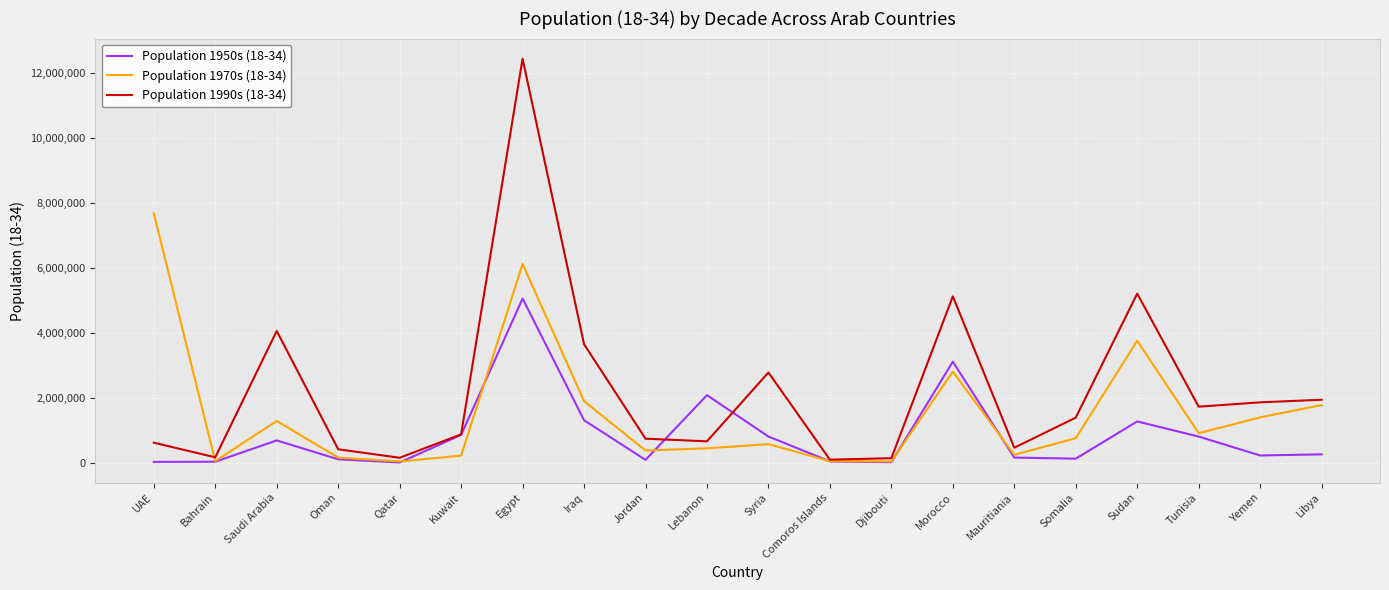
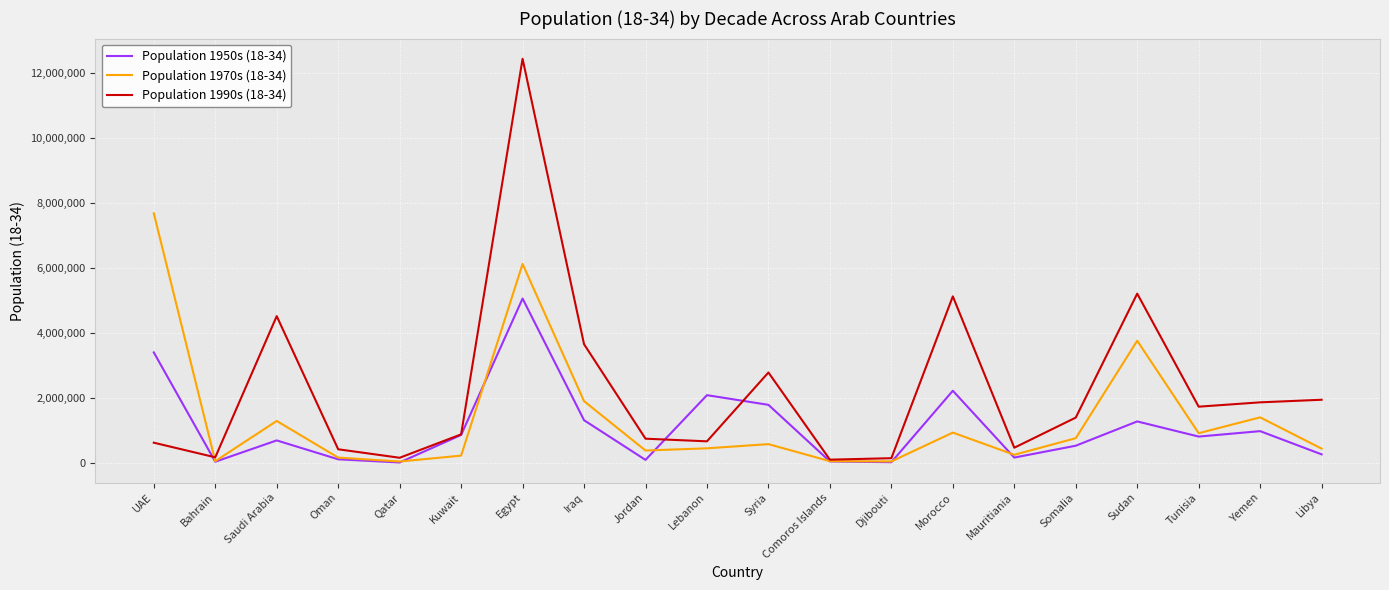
Population 1950s (18-34), UAE: 0 -> 3,400,000
Population 1990s (18-34), Saudi Arabia: 4,100,000 -> 4,500,000
Population 1950s (18-34), Syria: 800,000 -> 1,800,000
Population 1950s (18-34), Morocco: 3,100,000 -> 2,200,000
Population 1970s (18-34), Morocco: 2,800,000 -> 900,000
Population 1950s (18-34), Somalia: 100,000 -> 500,000
Population 1950s (18-34), Yemen: 200,000 -> 1,000,000
Population 1970s (18-34), Libya: 1,800,000 -> 400,000
